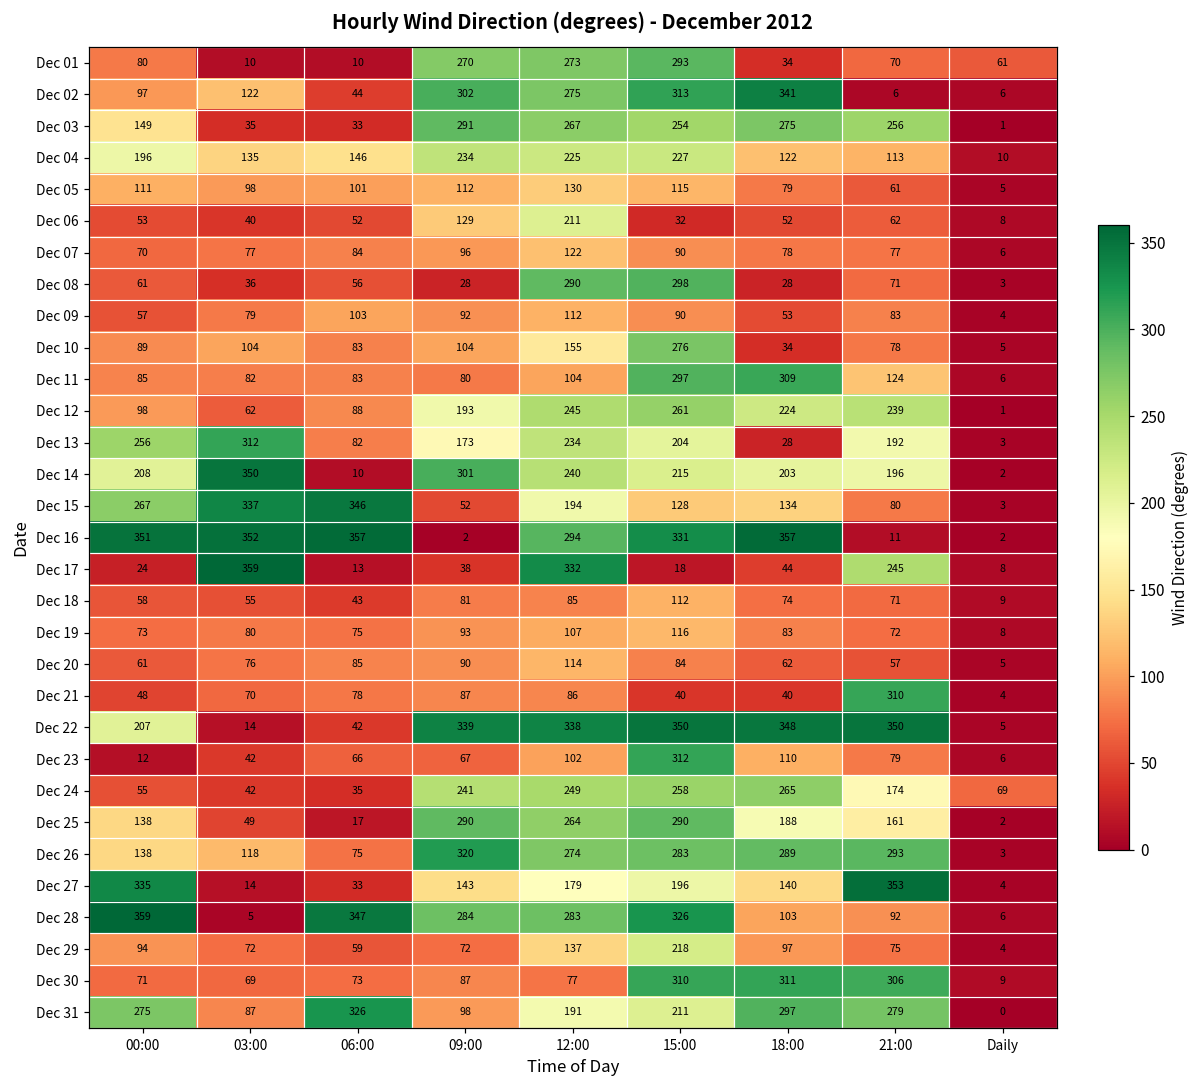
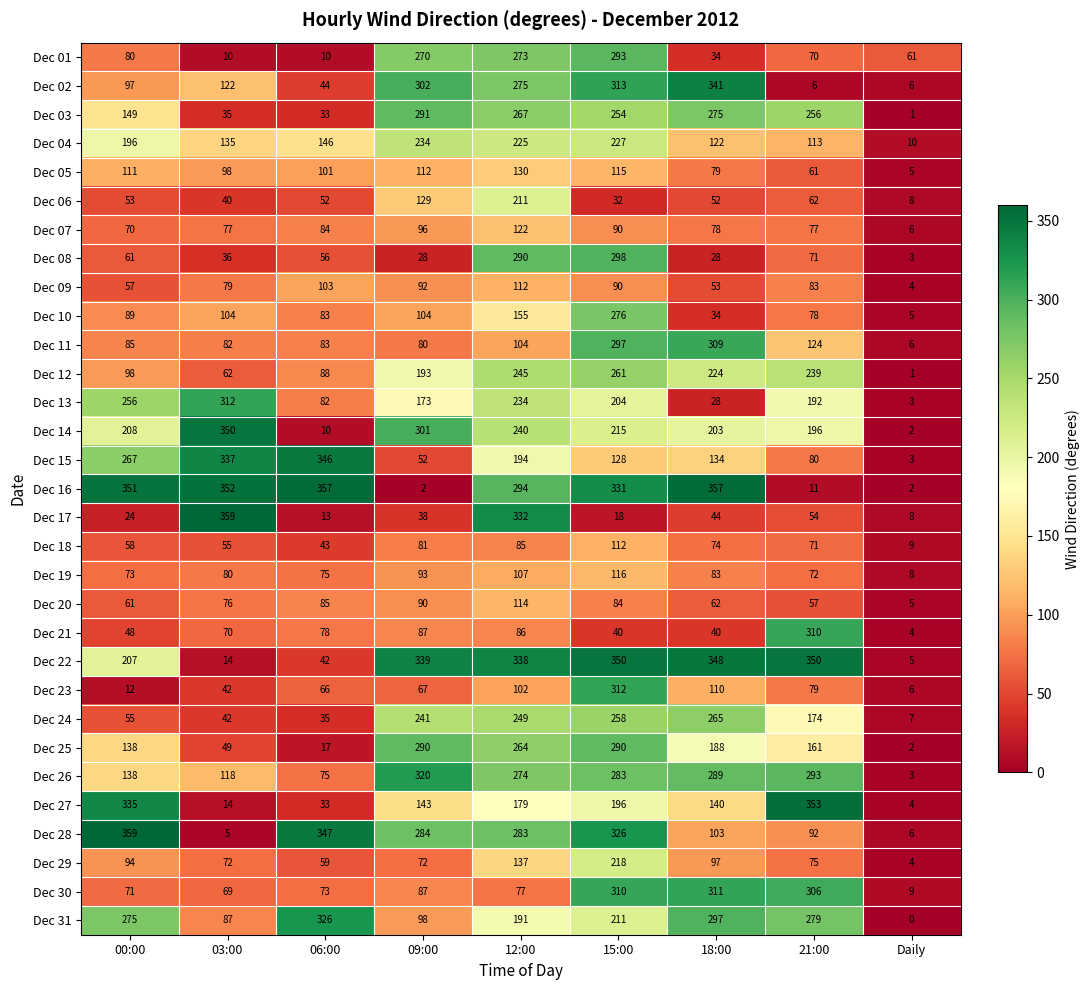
Dec 17, 21:00: 245 -> 54
Dec 24, Daily: 69 -> 7
